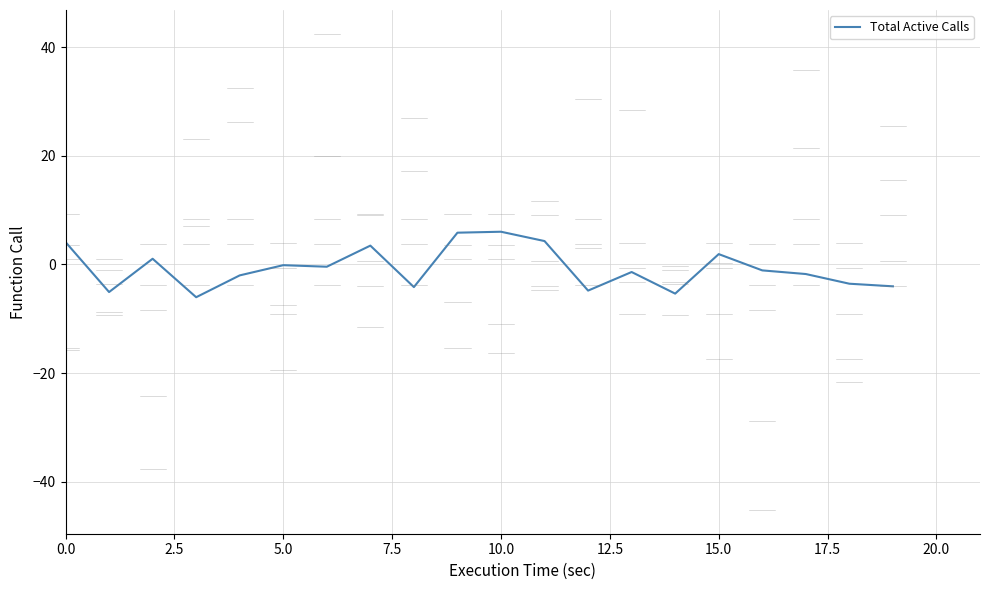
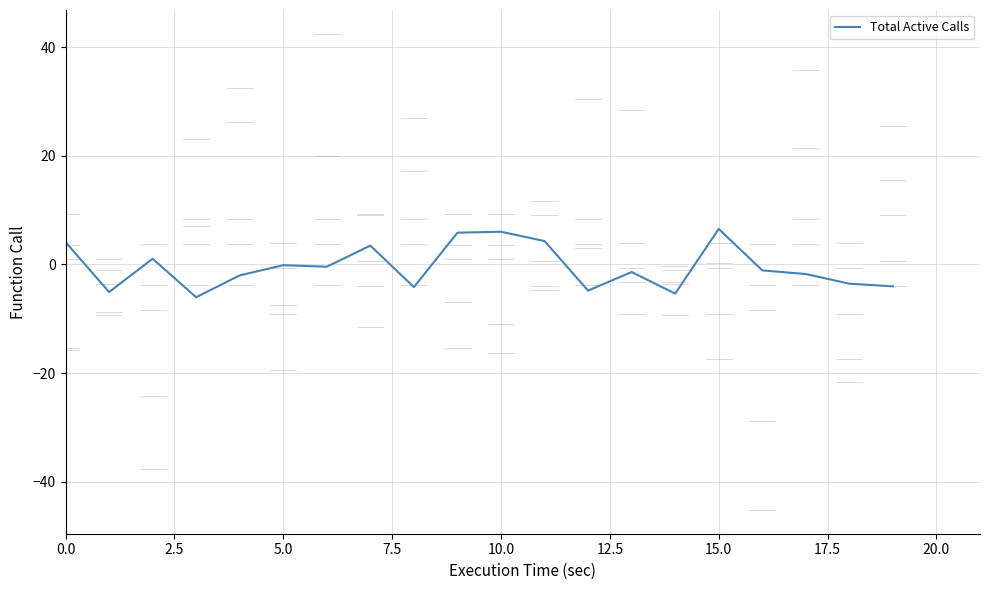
Total Active Calls, 15.0: 2 -> 7
